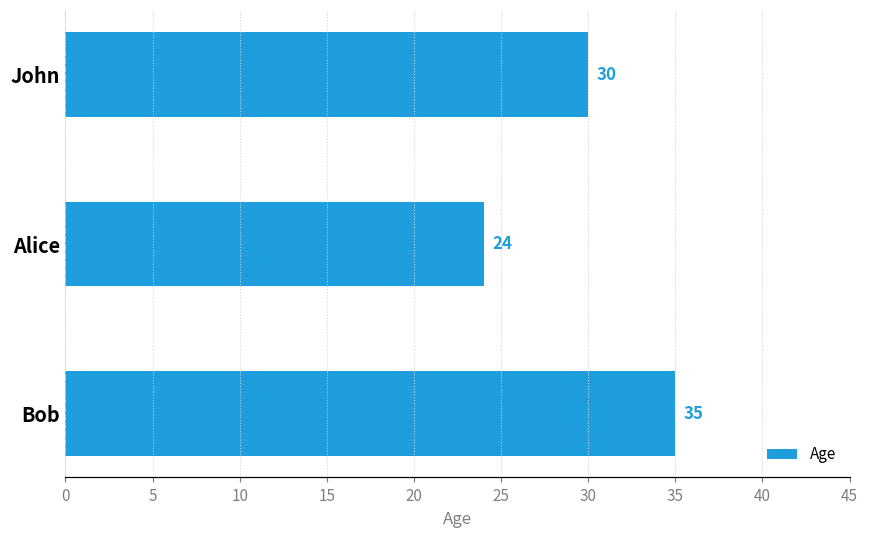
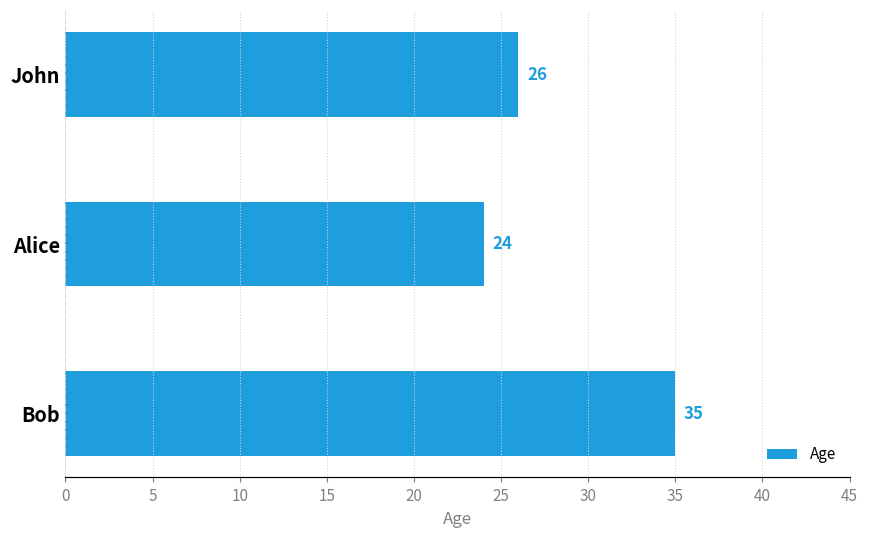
John: 30 -> 26
